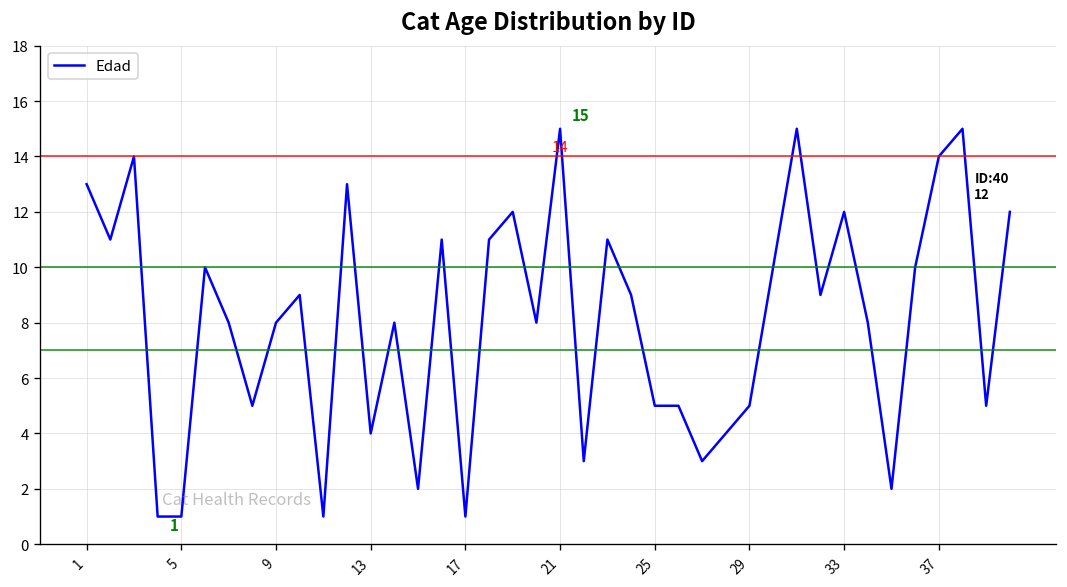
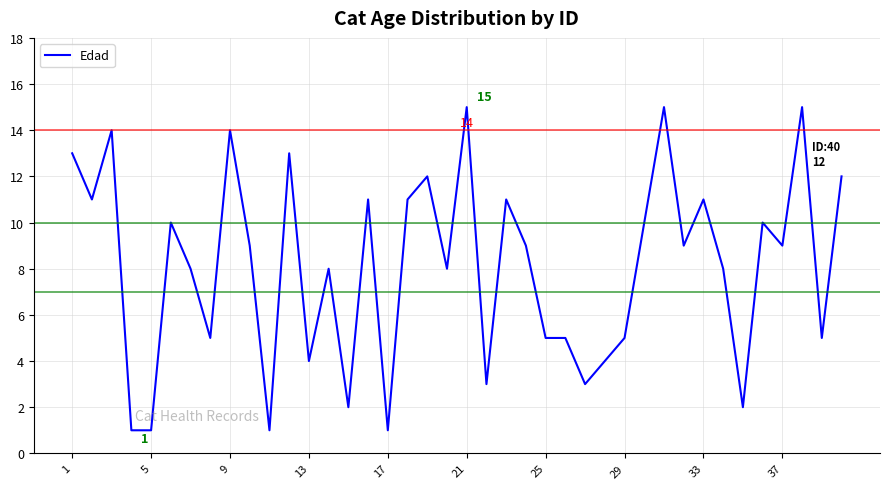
9: 8 -> 14
33: 12 -> 11
37: 14 -> 9
